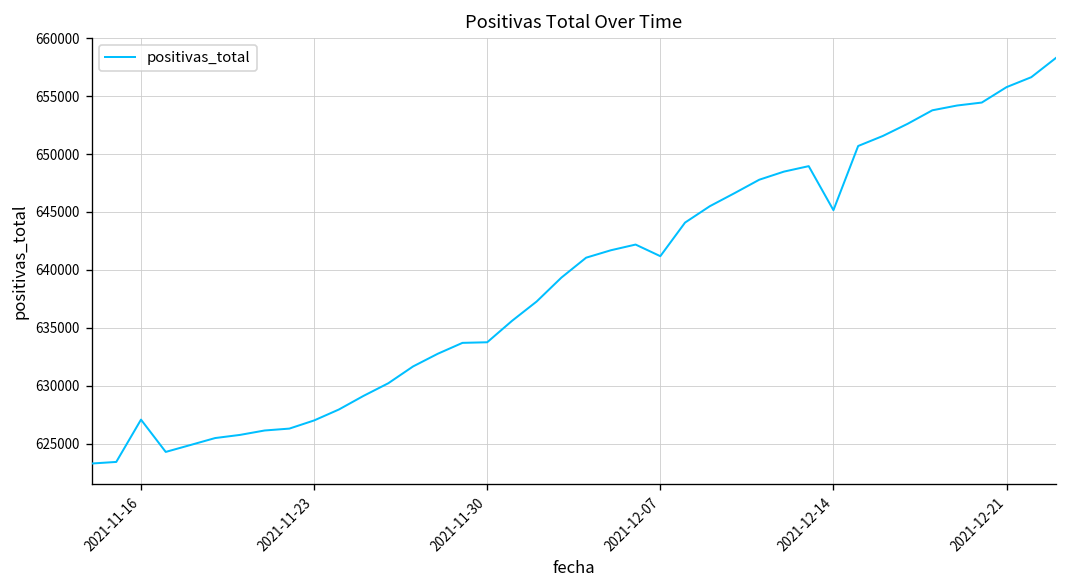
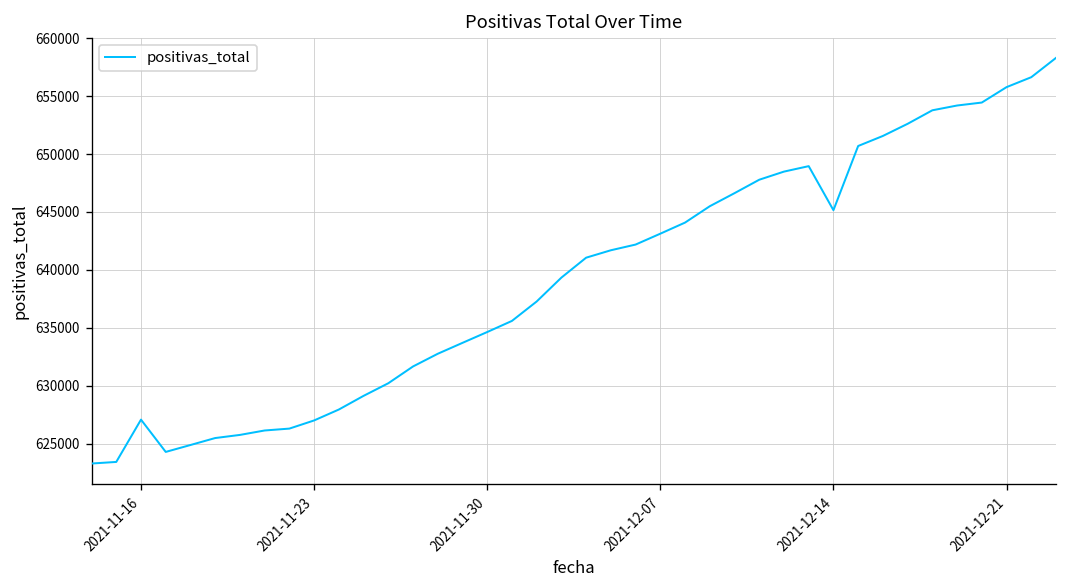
2021-11-30: 634000 -> 635000
2021-12-07: 641000 -> 643000
